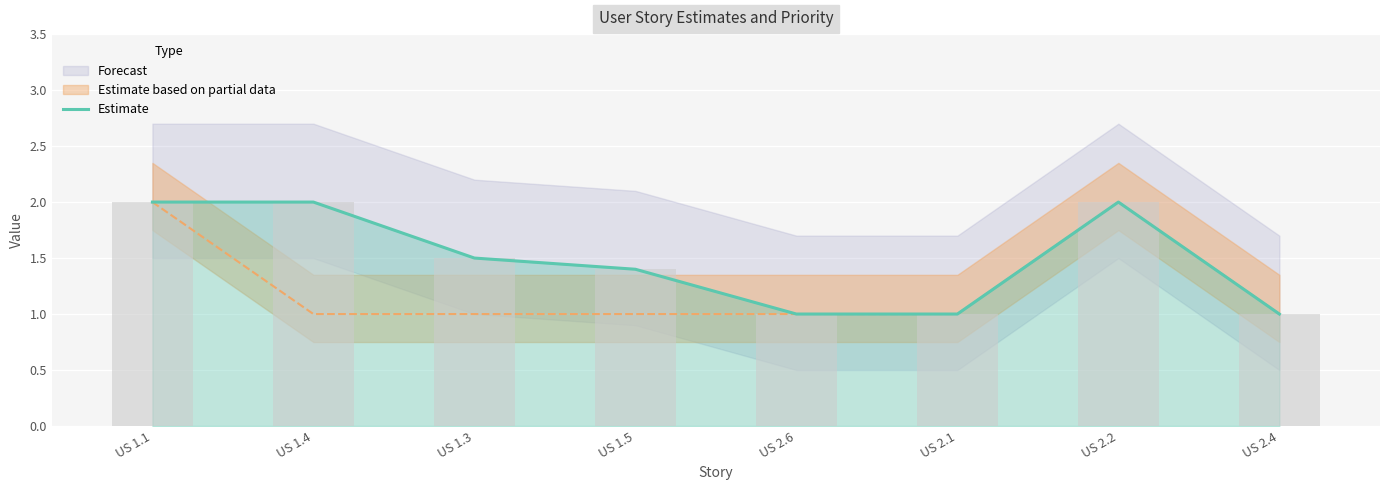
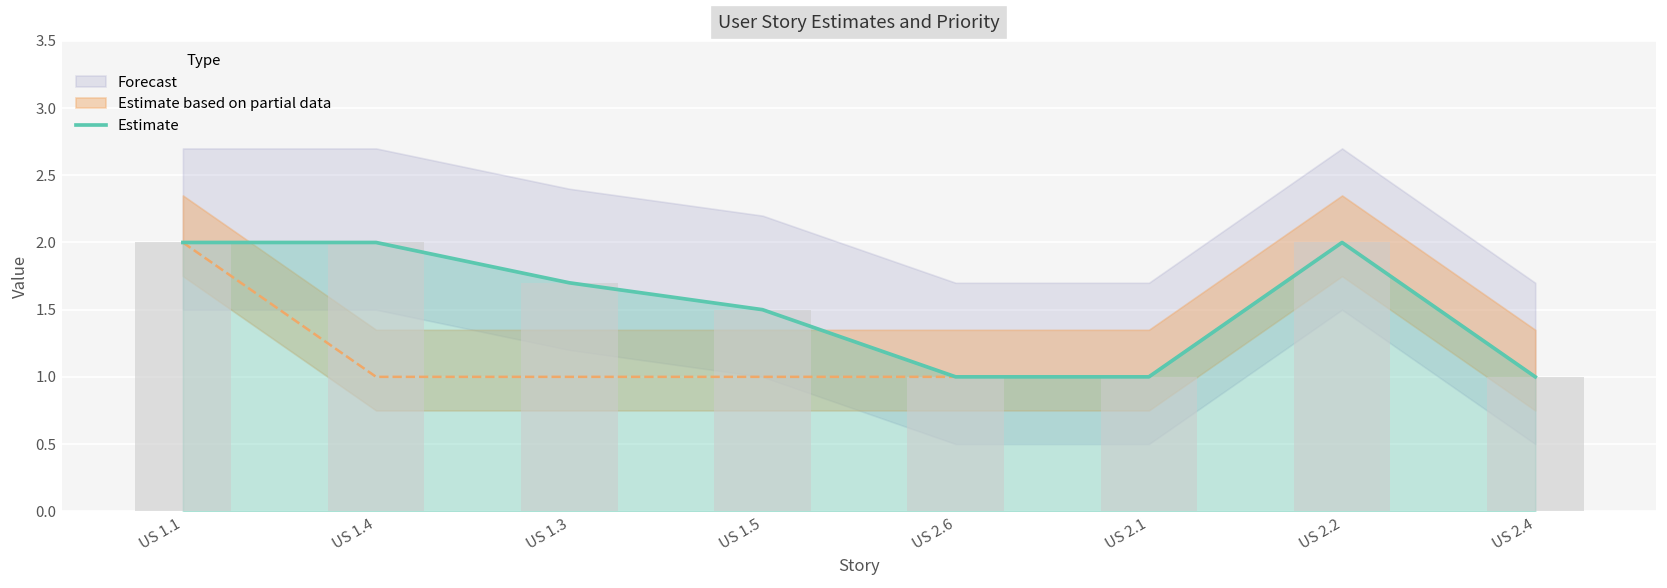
Estimate, US 1.3: 1.5 -> 1.7
Estimate, US 1.5: 1.4 -> 1.5
